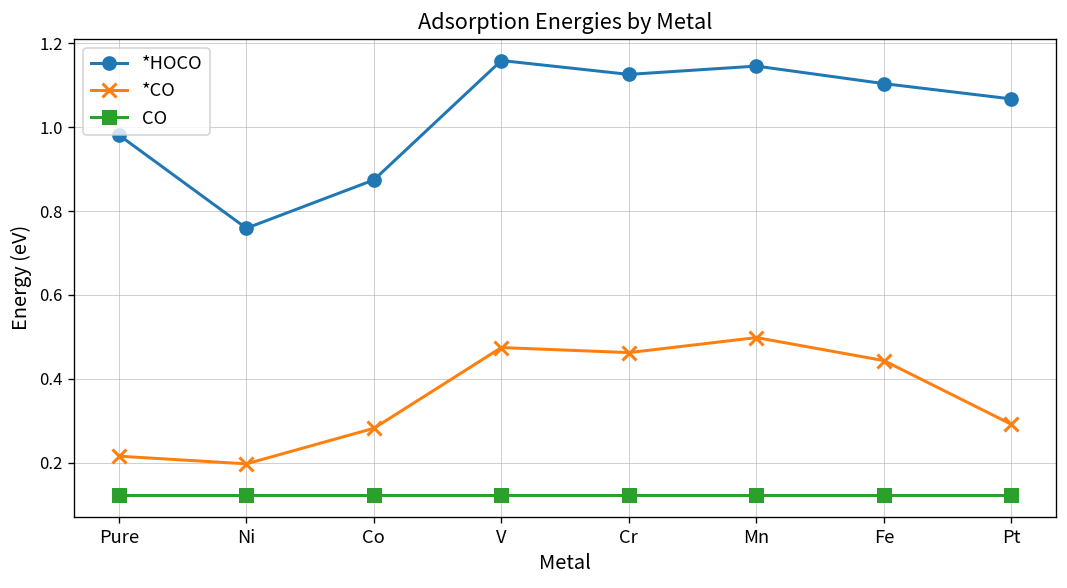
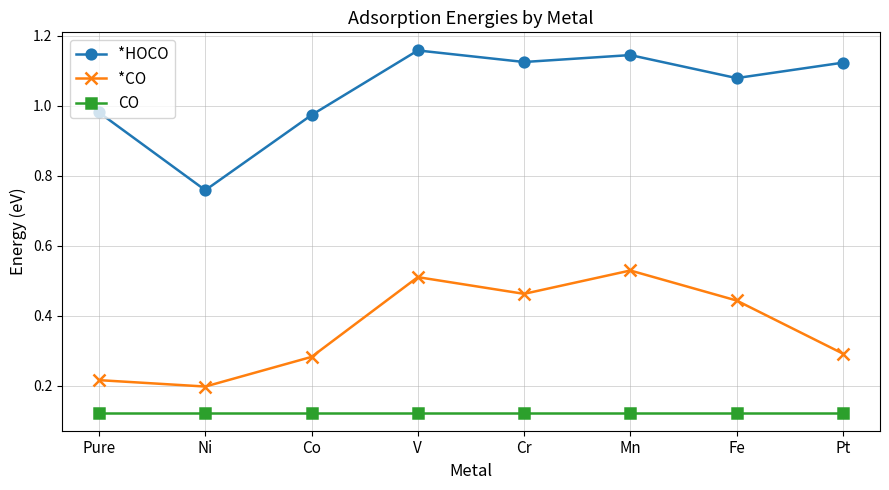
*HOCO, Co: 0.87 -> 0.97
*CO, V: 0.47 -> 0.51
*CO, Mn: 0.50 -> 0.53
*HOCO, Fe: 1.10 -> 1.08
*HOCO, Pt: 1.07 -> 1.12
